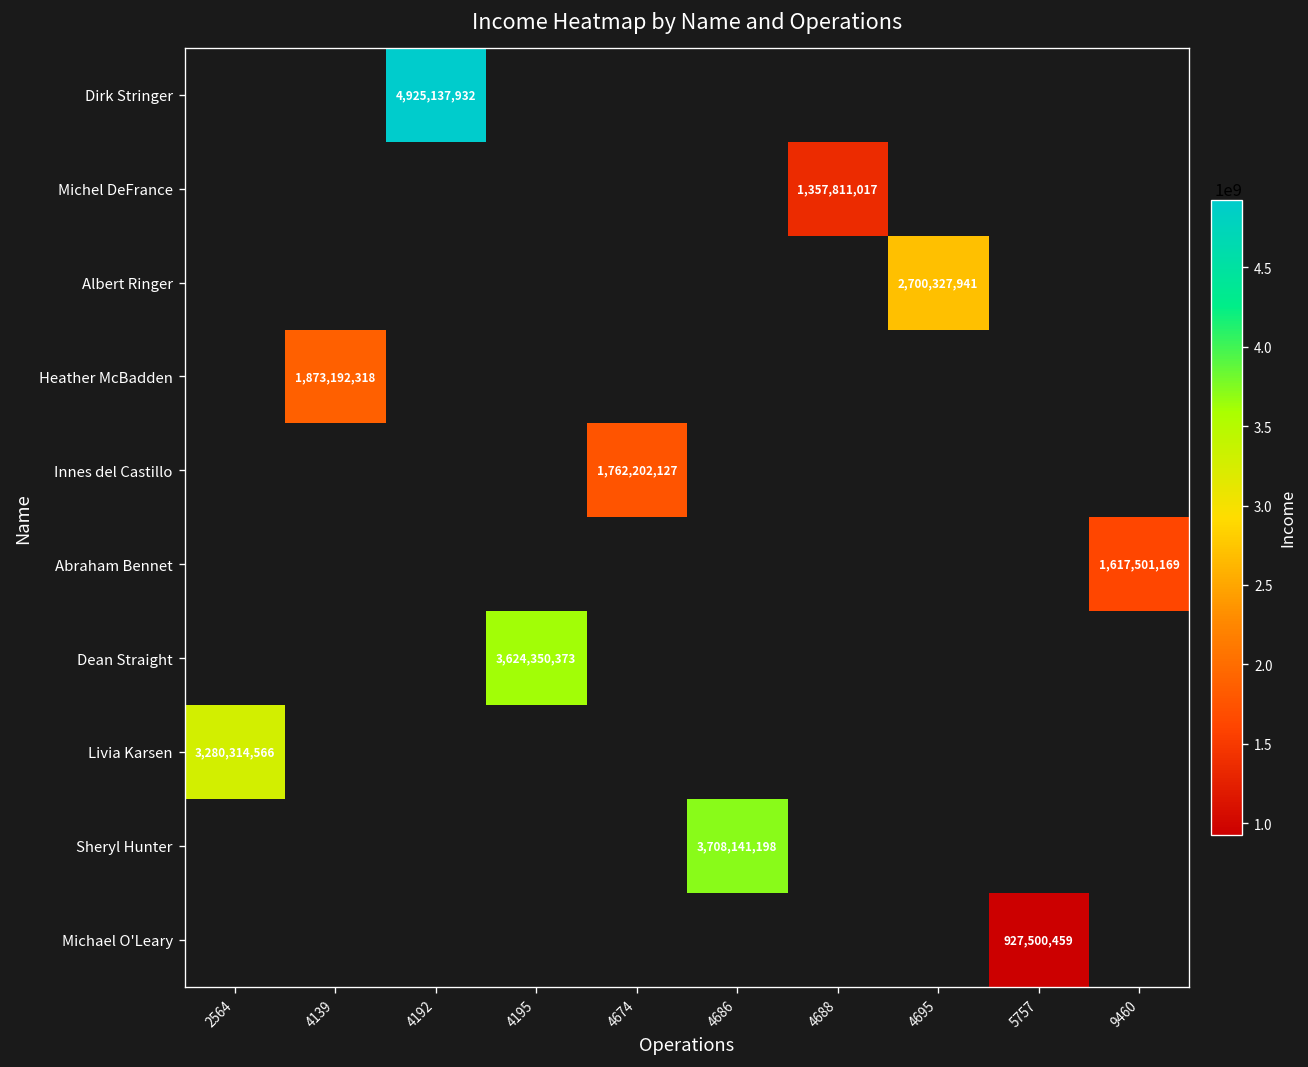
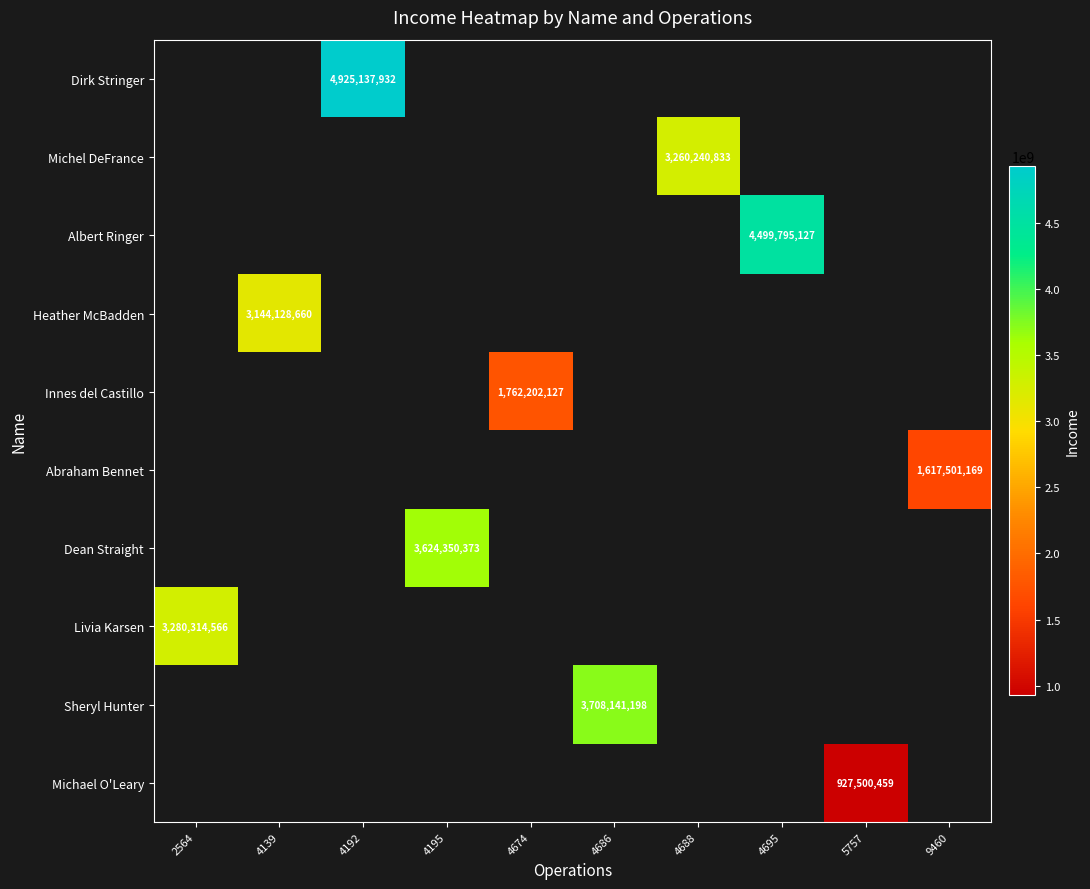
Michel DeFrance, 4688: 1,357,811,017 -> 3,260,240,833
Albert Ringer, 4695: 2,700,327,941 -> 4,499,795,127
Heather McBadden, 4139: 1,873,192,318 -> 3,144,128,660
